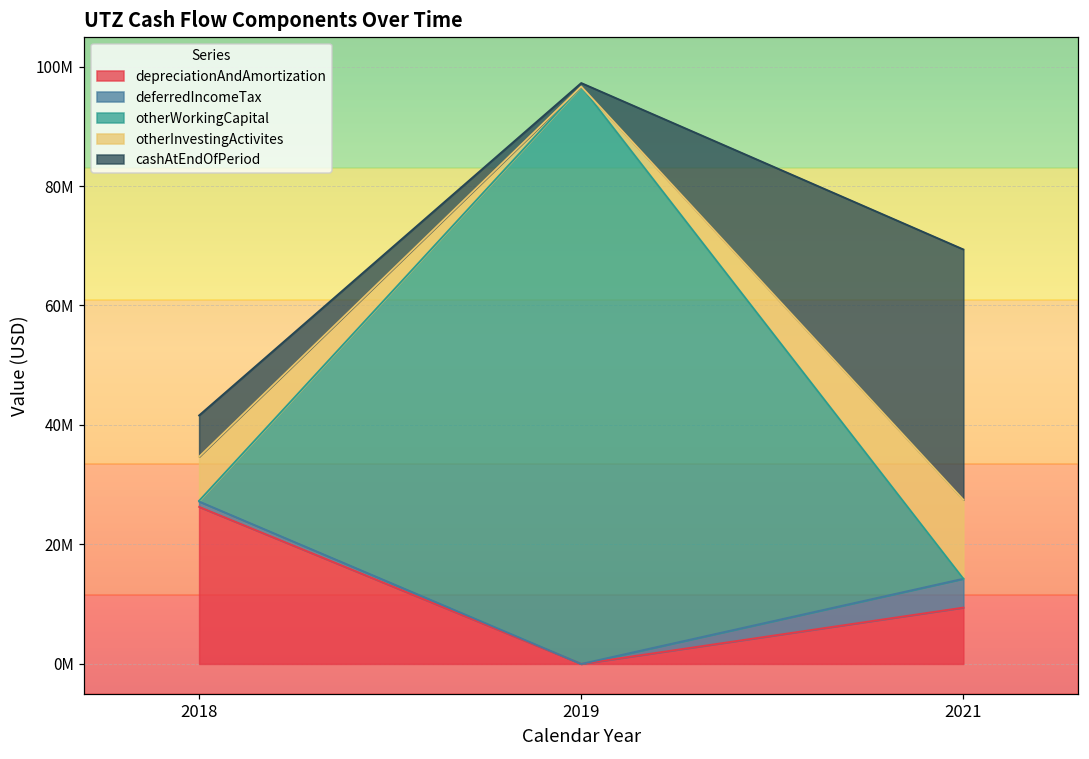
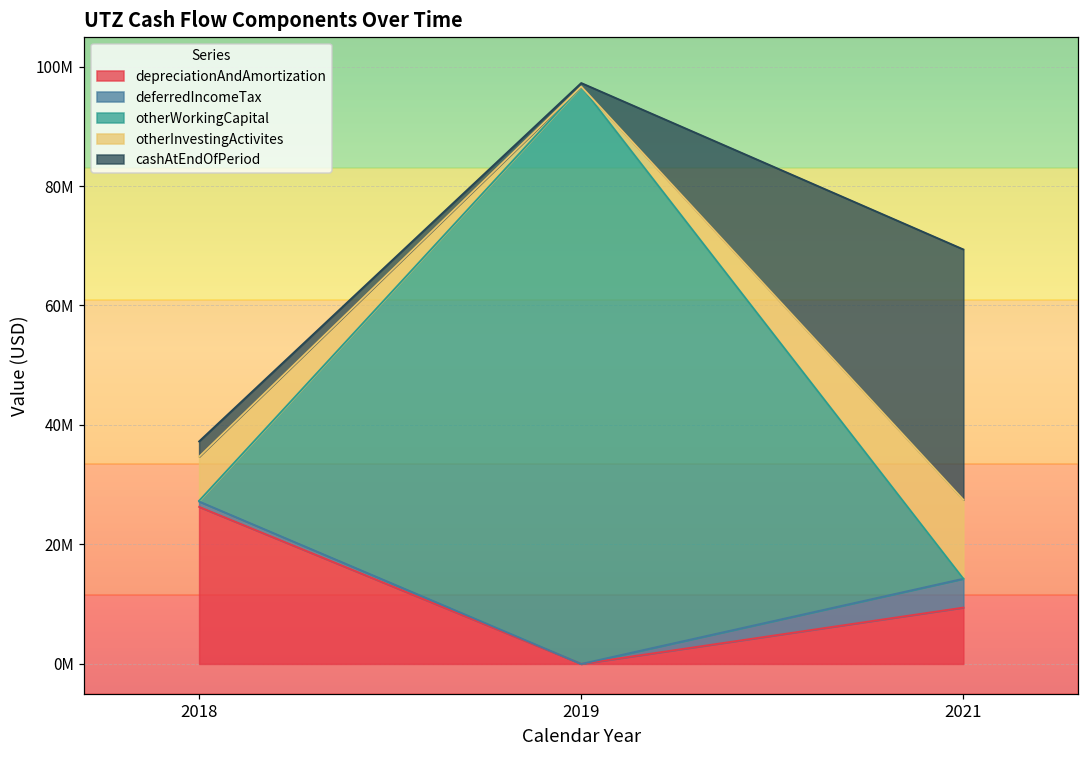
cashAtEndOfPeriod, 2018: 7000000 -> 3000000
